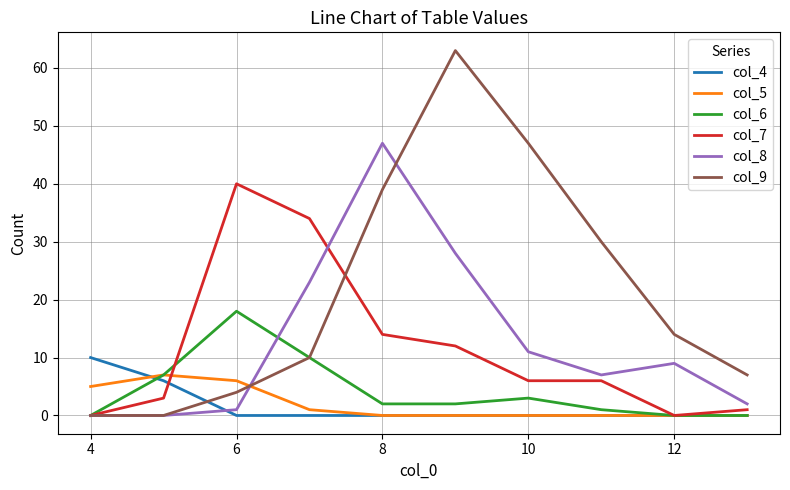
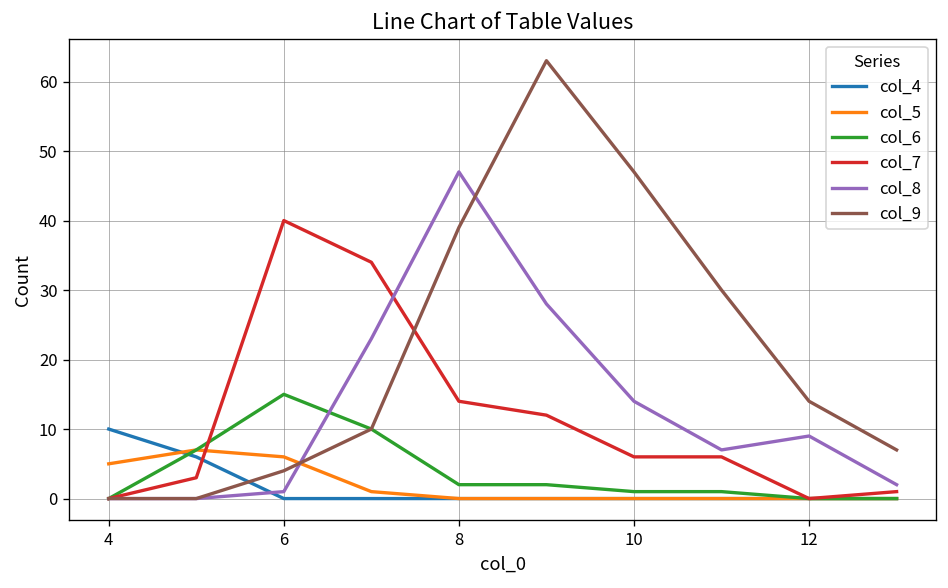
col_6, 6: 18 -> 15
col_6, 10: 3 -> 1
col_8, 10: 11 -> 14
